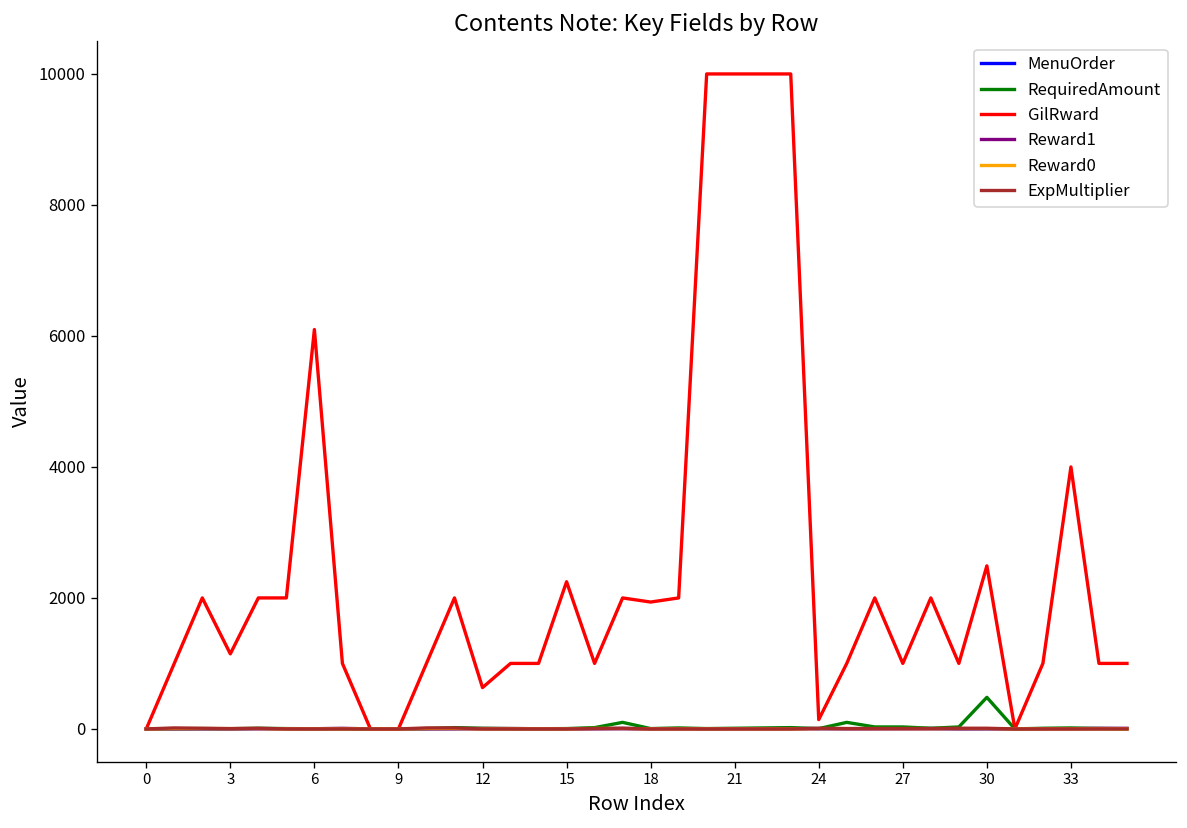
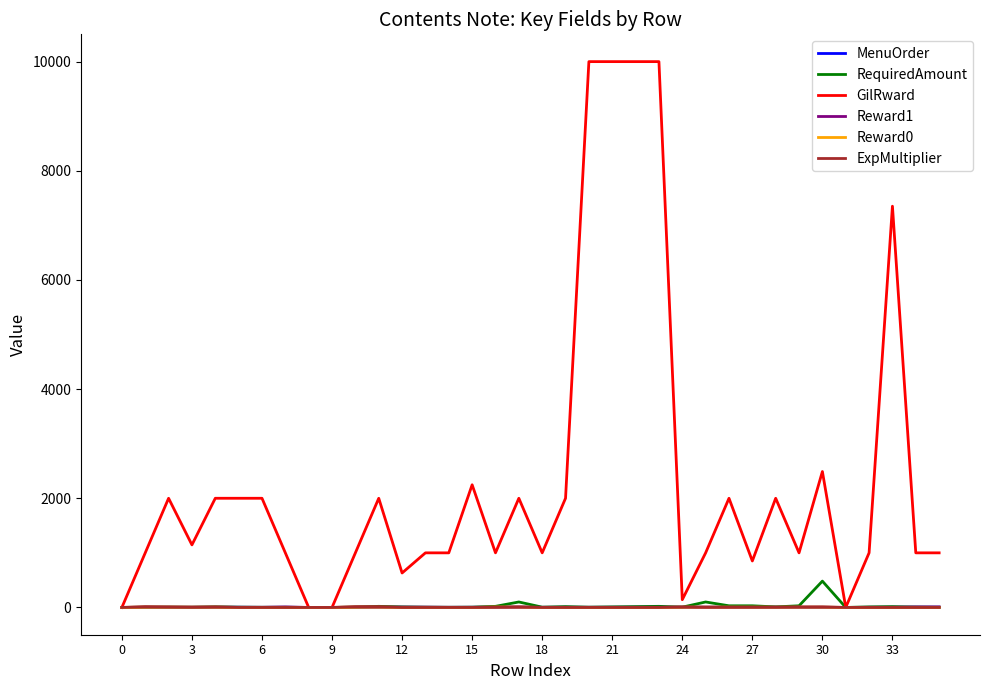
GilRward, 6: 6100 -> 2000
GilRward, 18: 1900 -> 1000
GilRward, 27: 1000 -> 900
GilRward, 33: 4000 -> 7400
